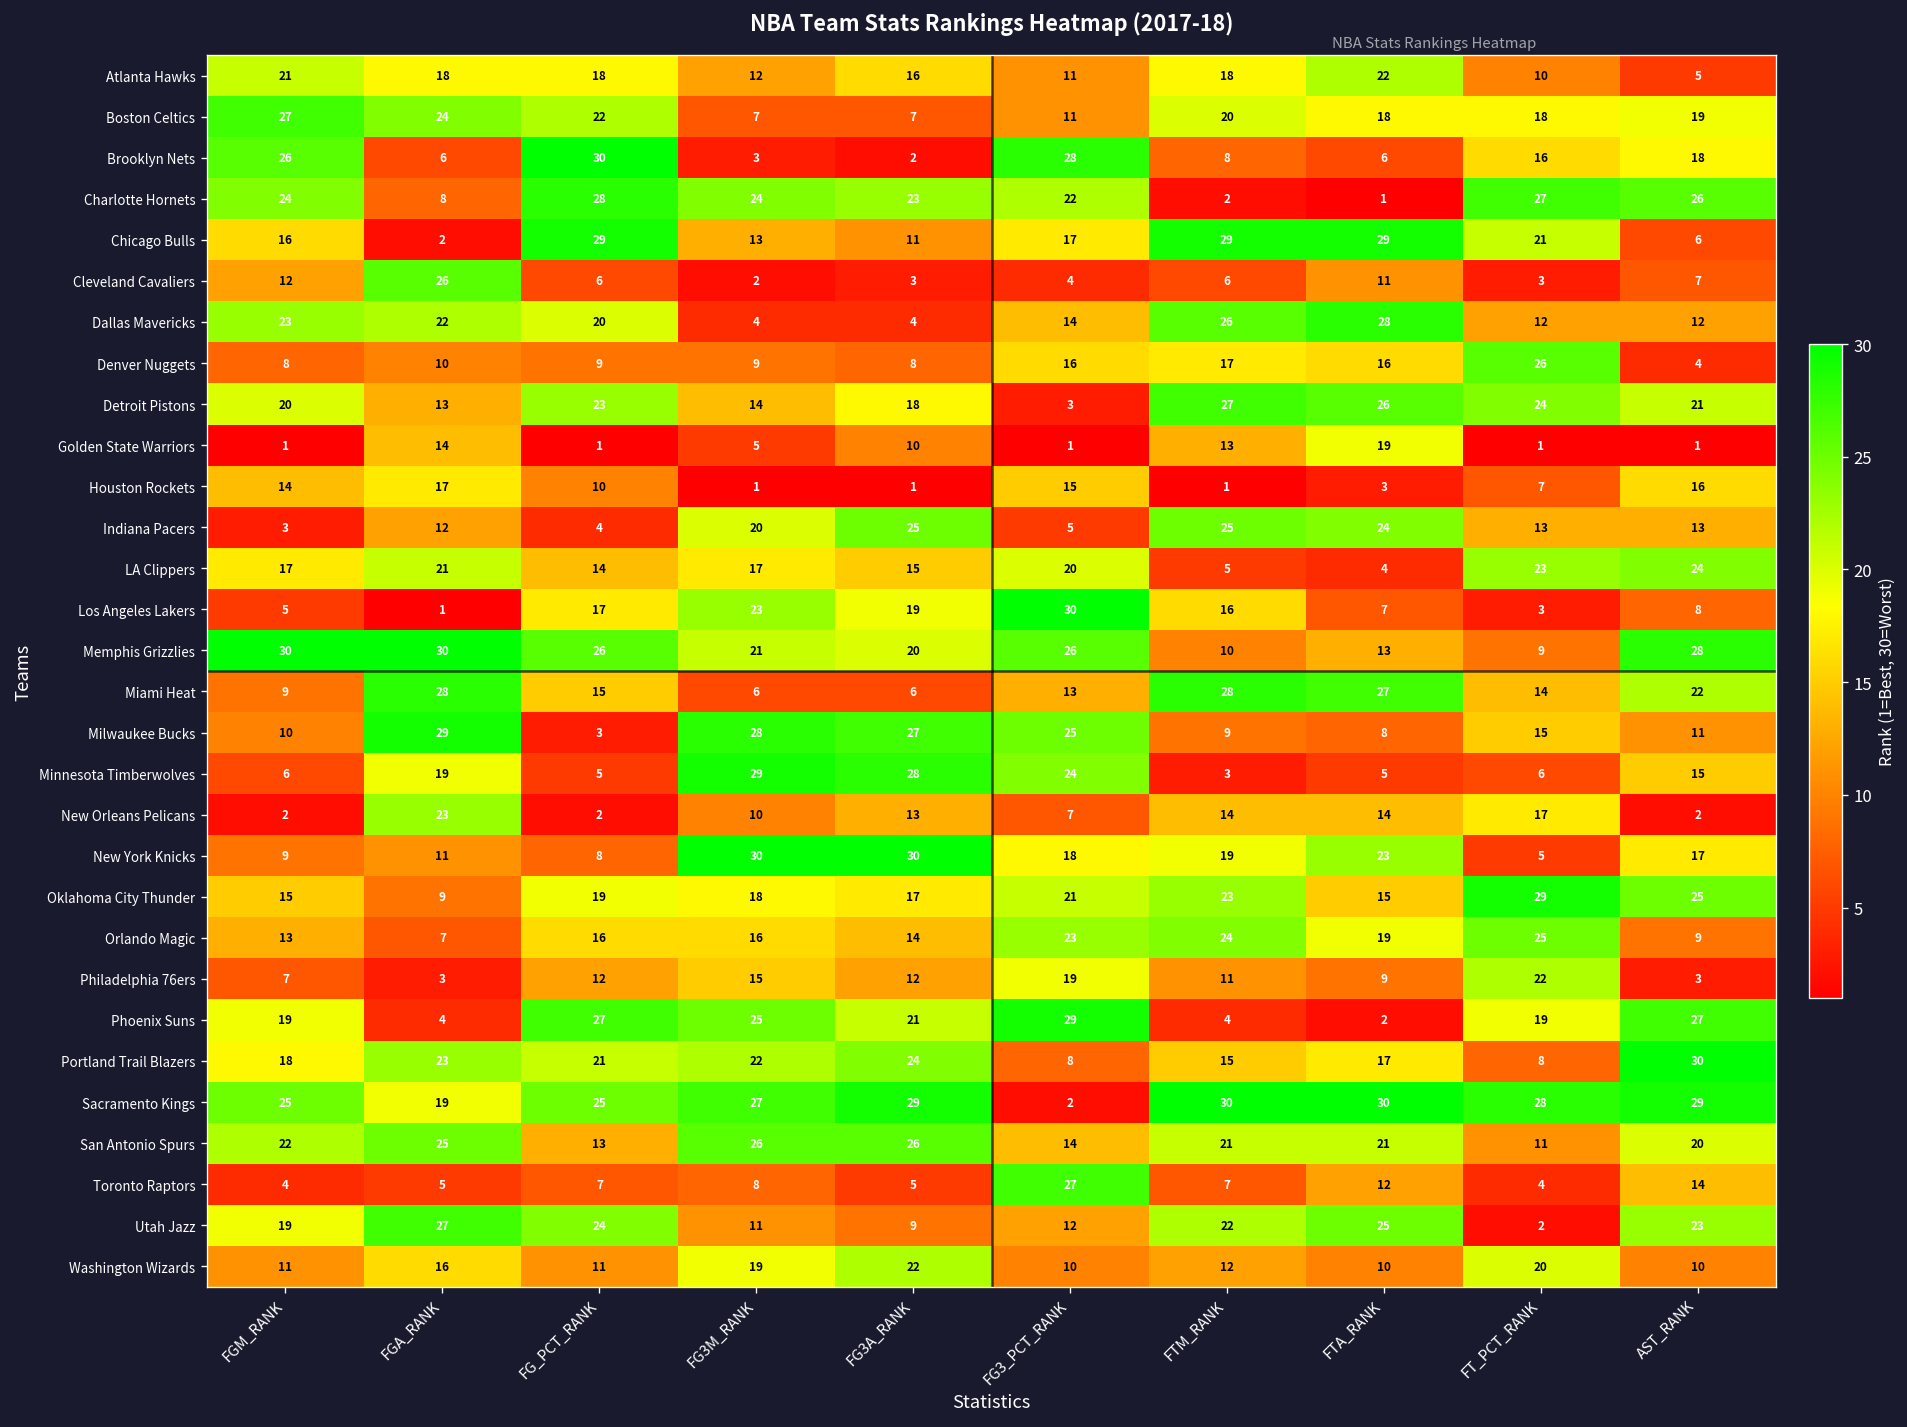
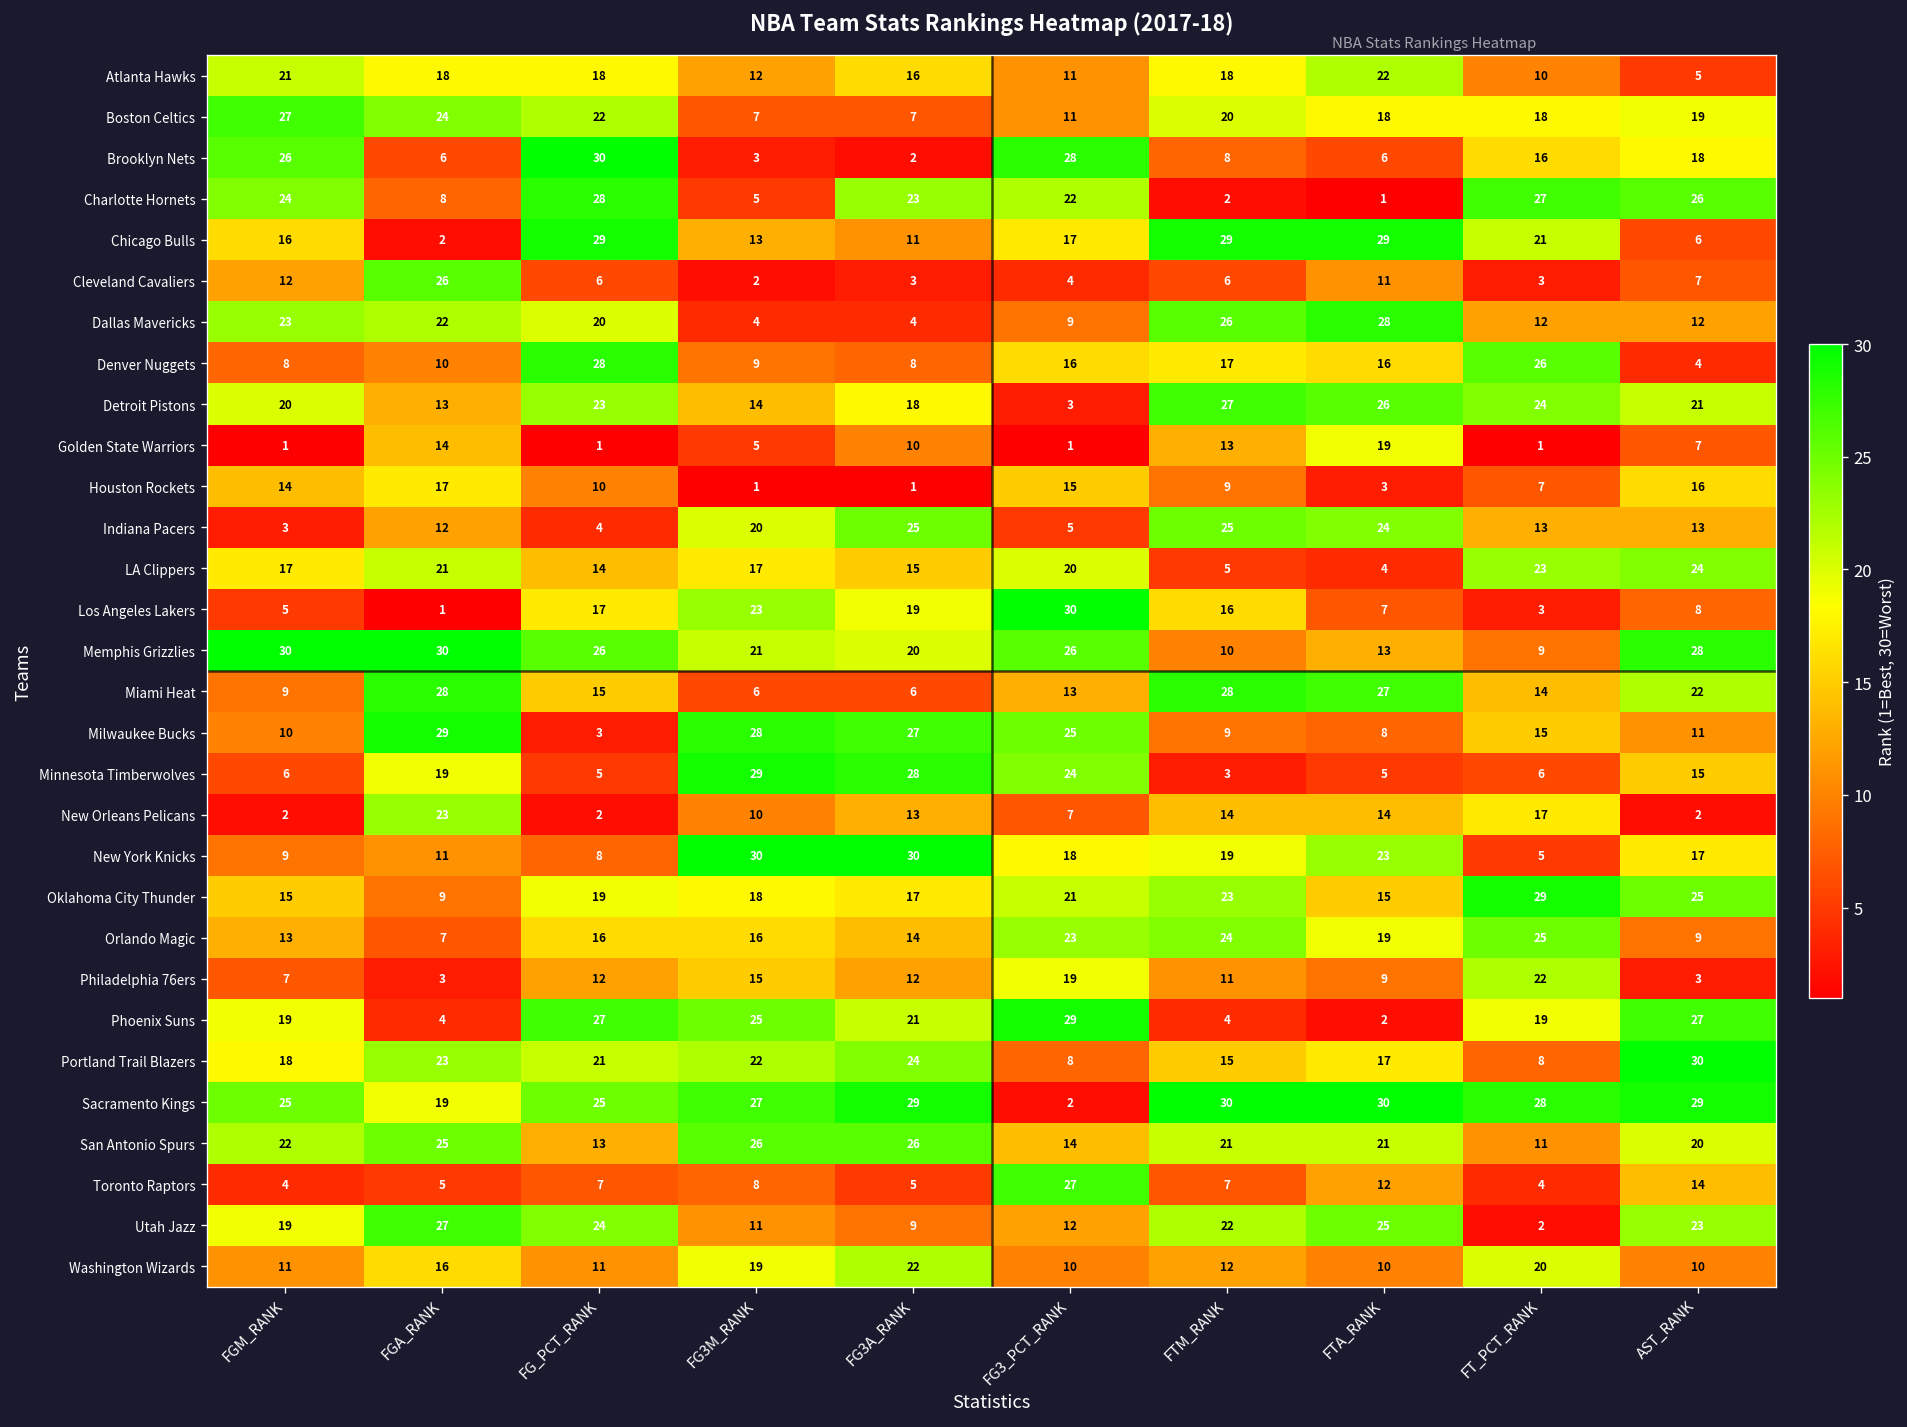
Charlotte Hornets, FG3M_RANK: 24 -> 5
Dallas Mavericks, FG3_PCT_RANK: 14 -> 9
Denver Nuggets, FG_PCT_RANK: 9 -> 28
Golden State Warriors, AST_RANK: 1 -> 7
Houston Rockets, FTM_RANK: 1 -> 9
